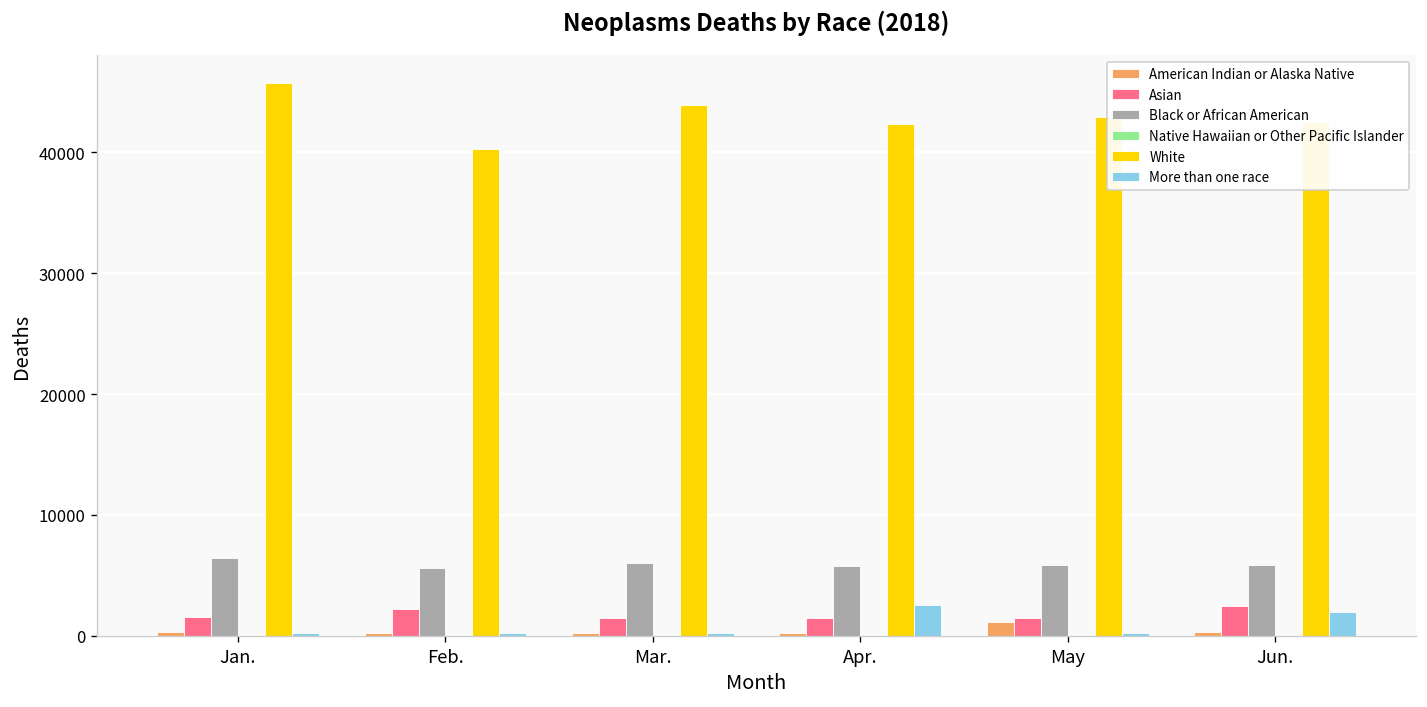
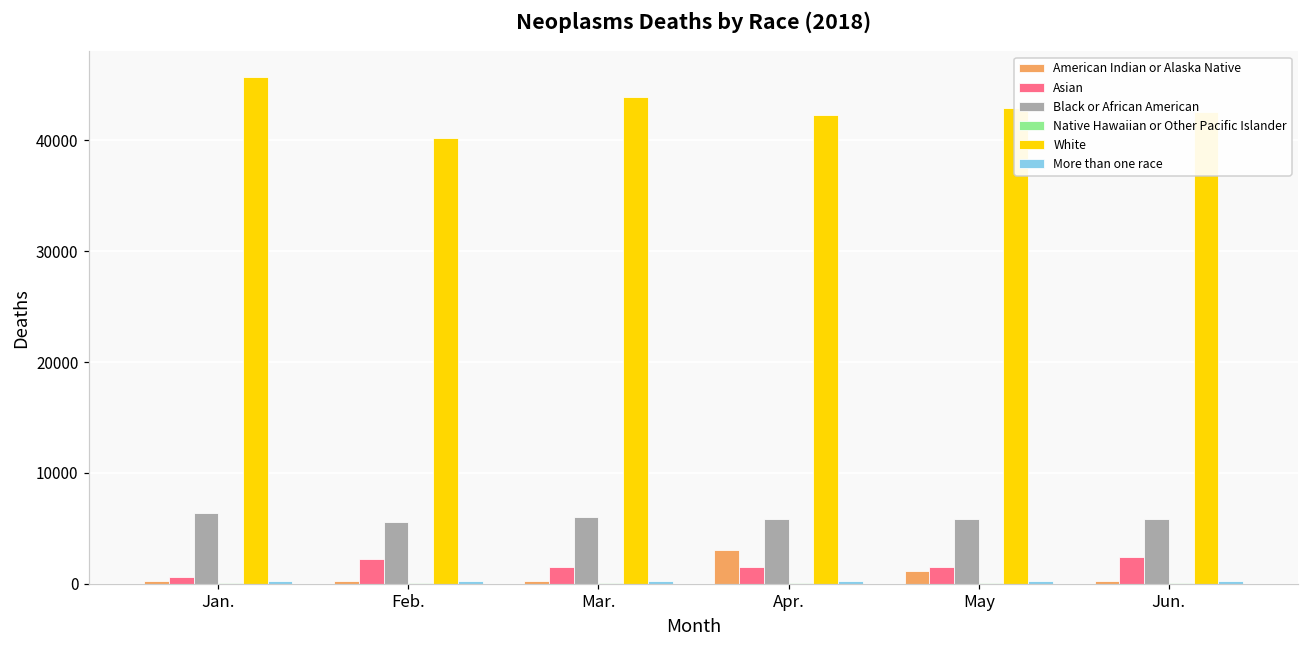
Asian, Jan.: 1600 -> 600
American Indian or Alaska Native, Apr.: 200 -> 3000
More than one race, Apr.: 2600 -> 200
More than one race, Jun.: 2000 -> 200
